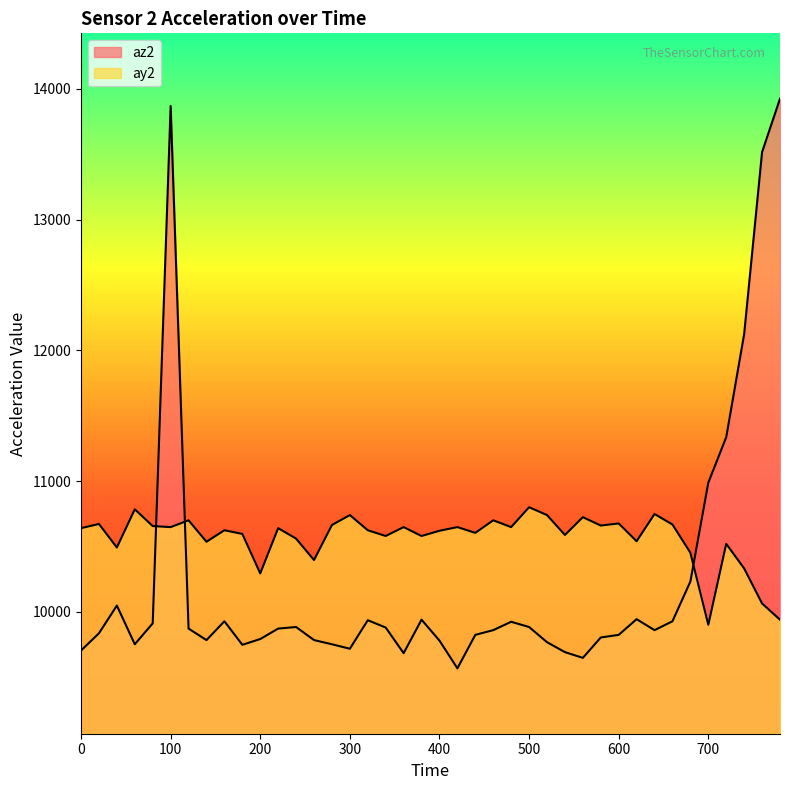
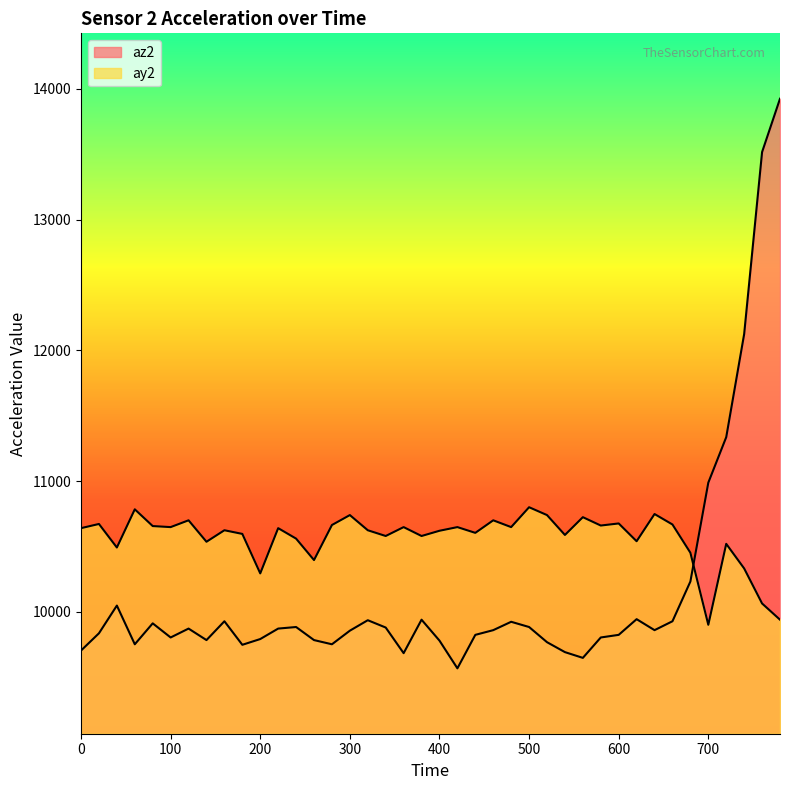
az2, 100: 13870 -> 9800
az2, 300: 9720 -> 9860
